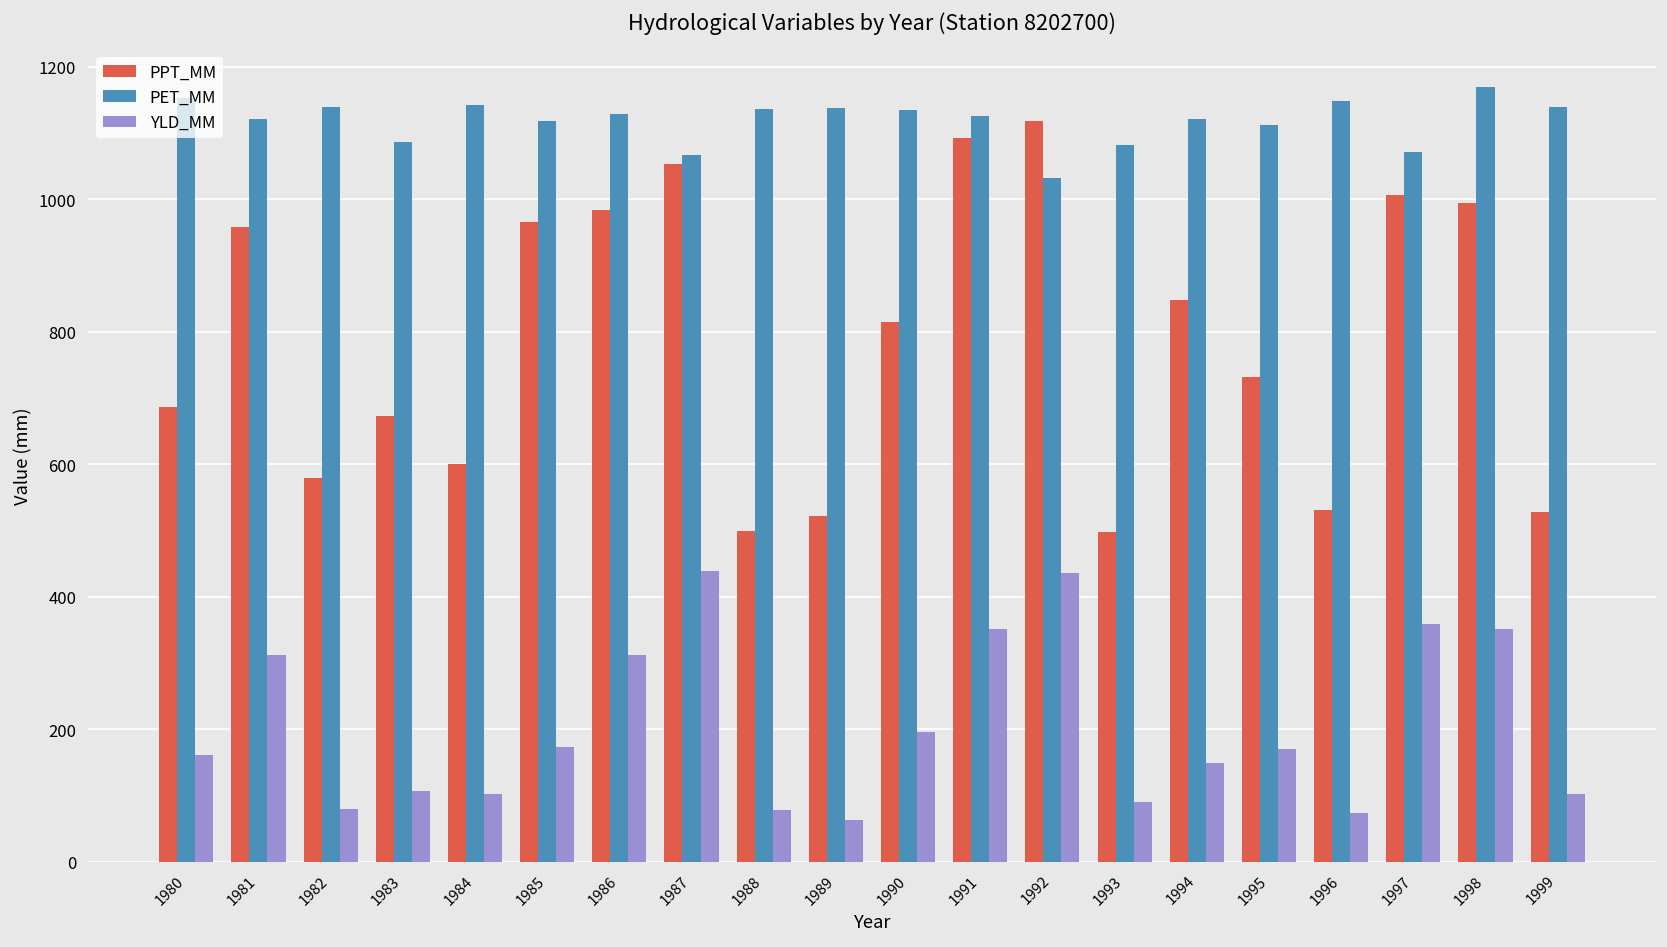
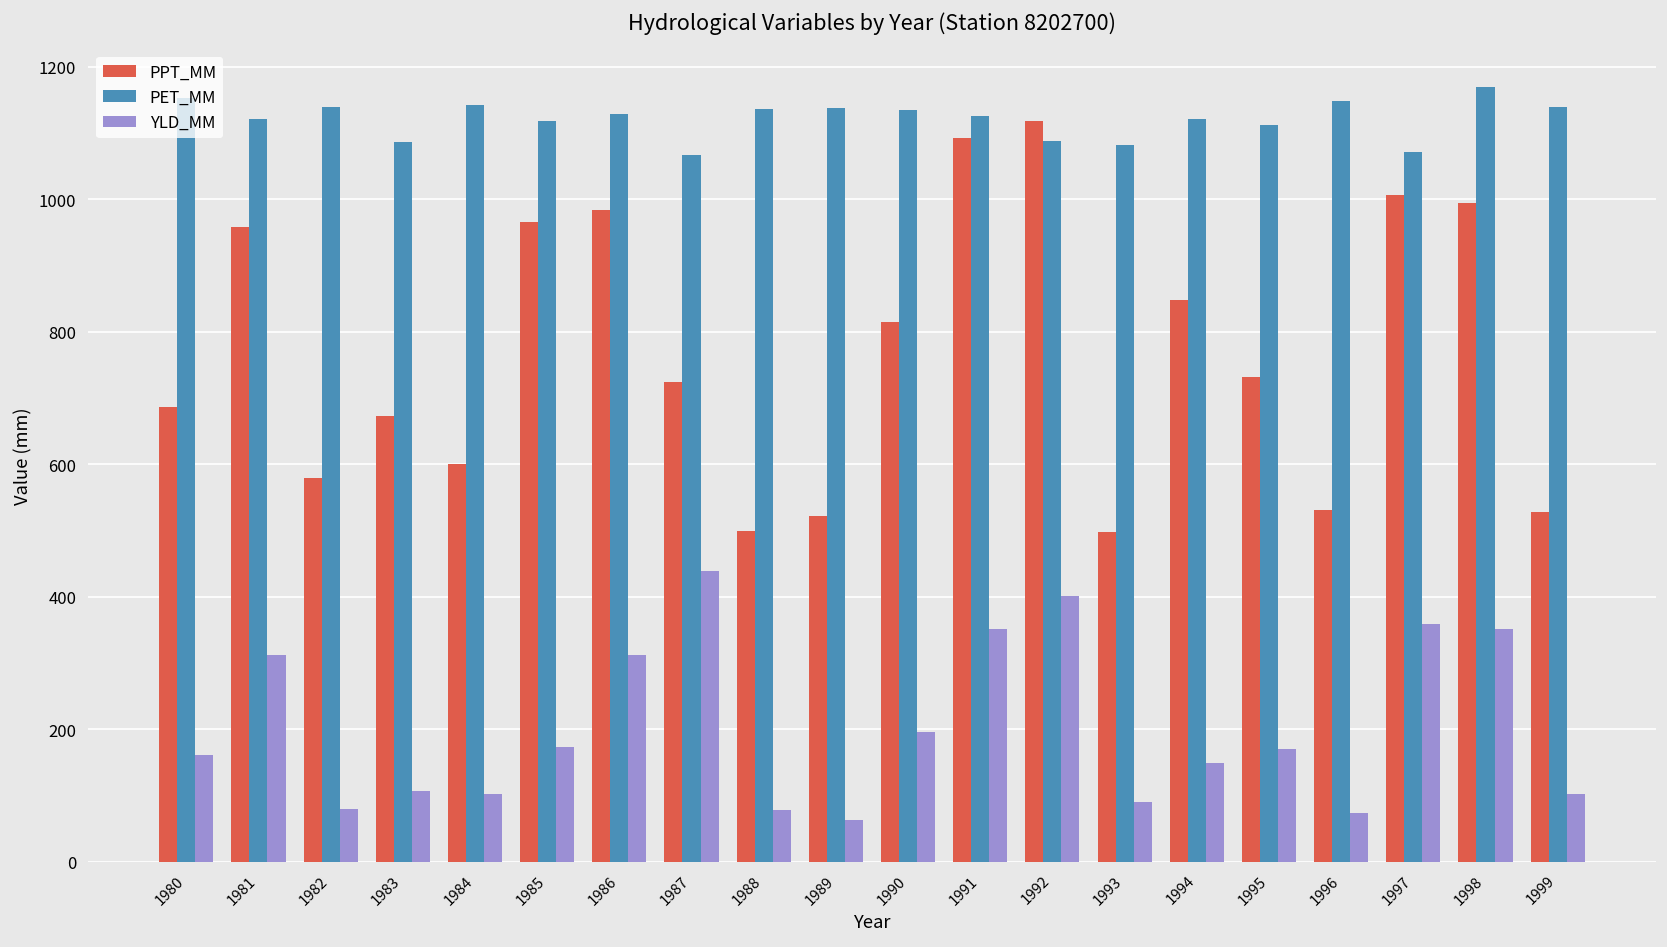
PPT_MM, 1987: 1050 -> 720
PET_MM, 1992: 1030 -> 1090
YLD_MM, 1992: 440 -> 400
